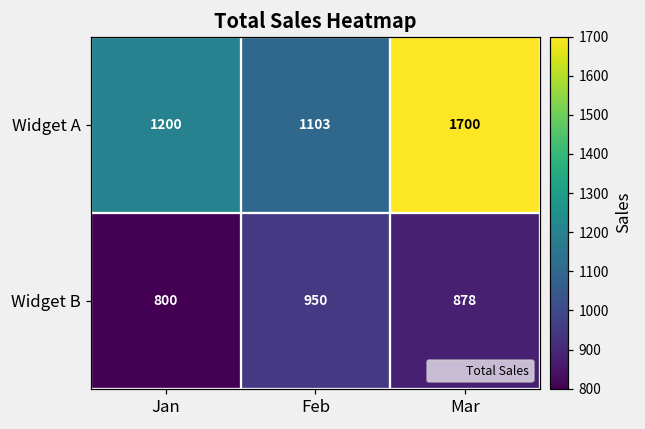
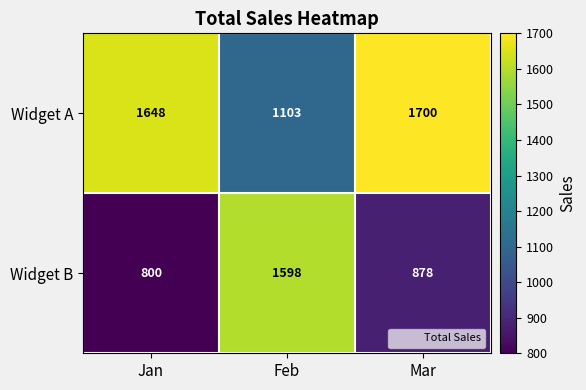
Widget A, Jan: 1200 -> 1648
Widget B, Feb: 950 -> 1598
